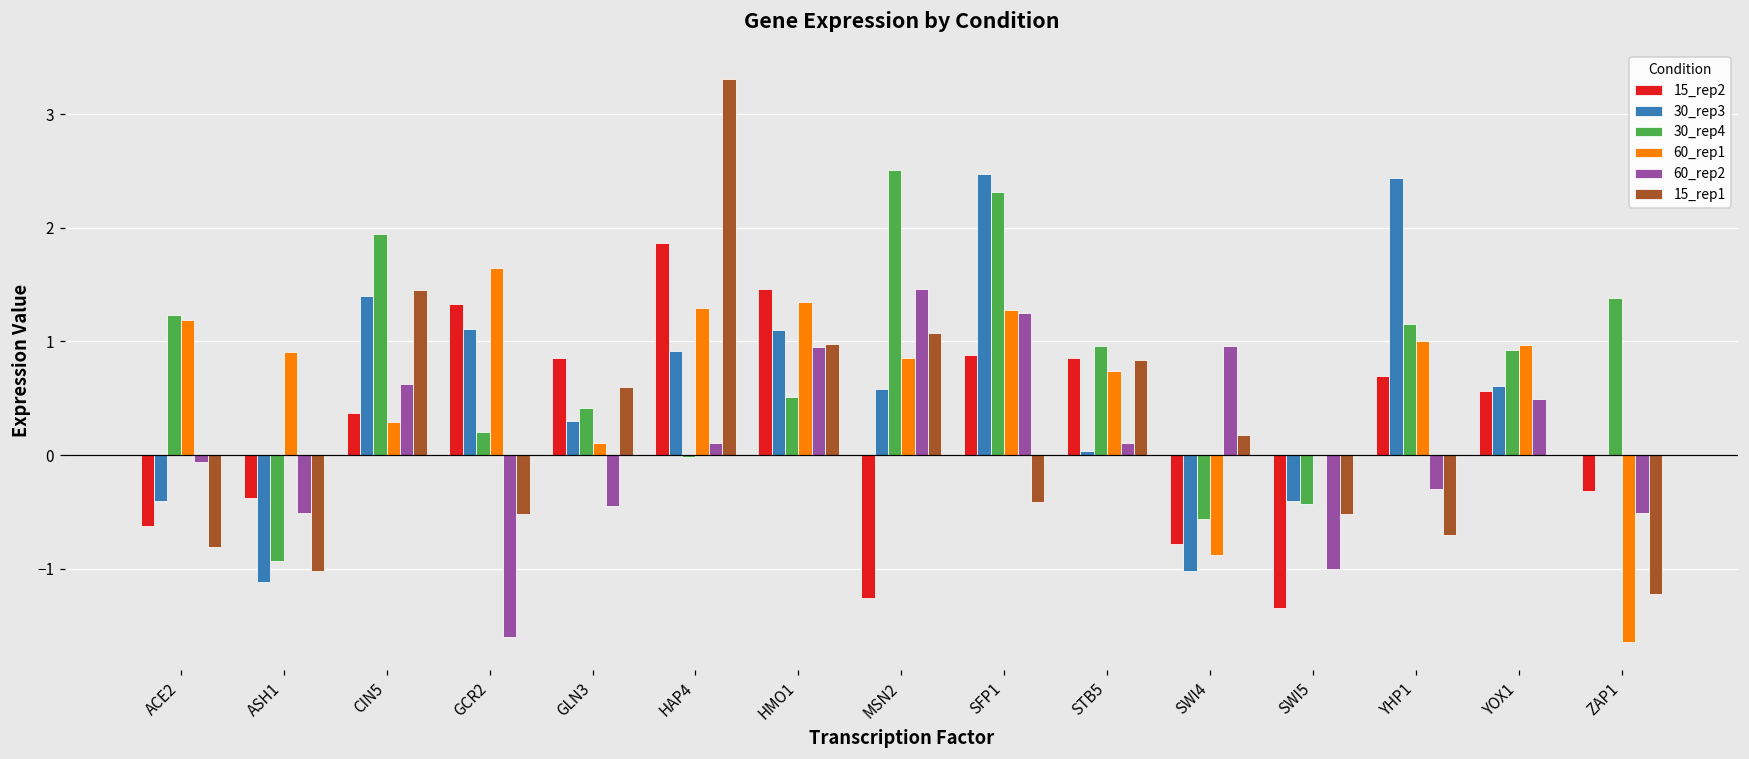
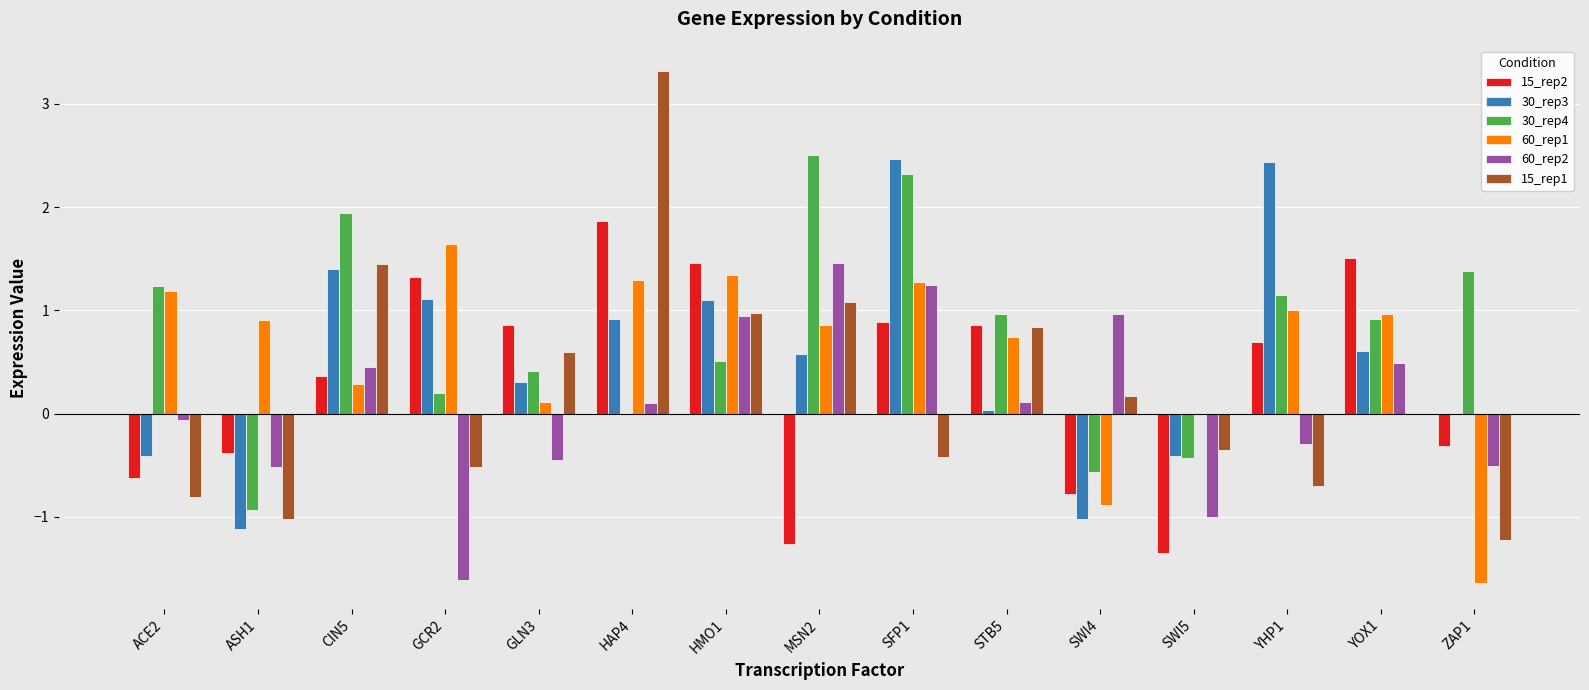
60_rep2, CIN5: 0.63 -> 0.45
15_rep1, SWI5: -0.52 -> -0.35
15_rep2, YOX1: 0.56 -> 1.50
